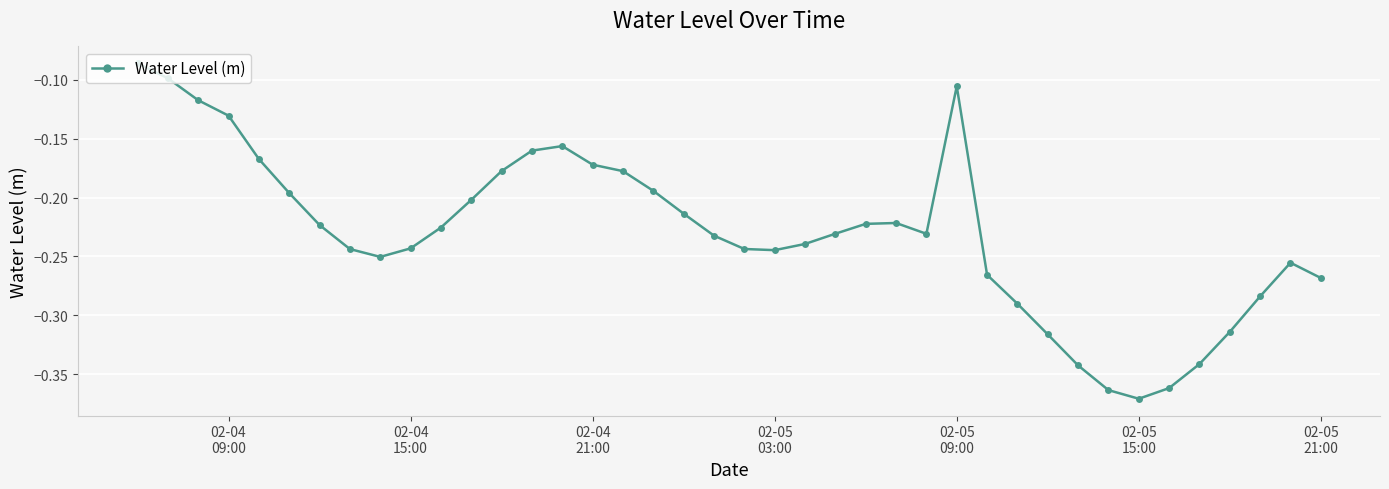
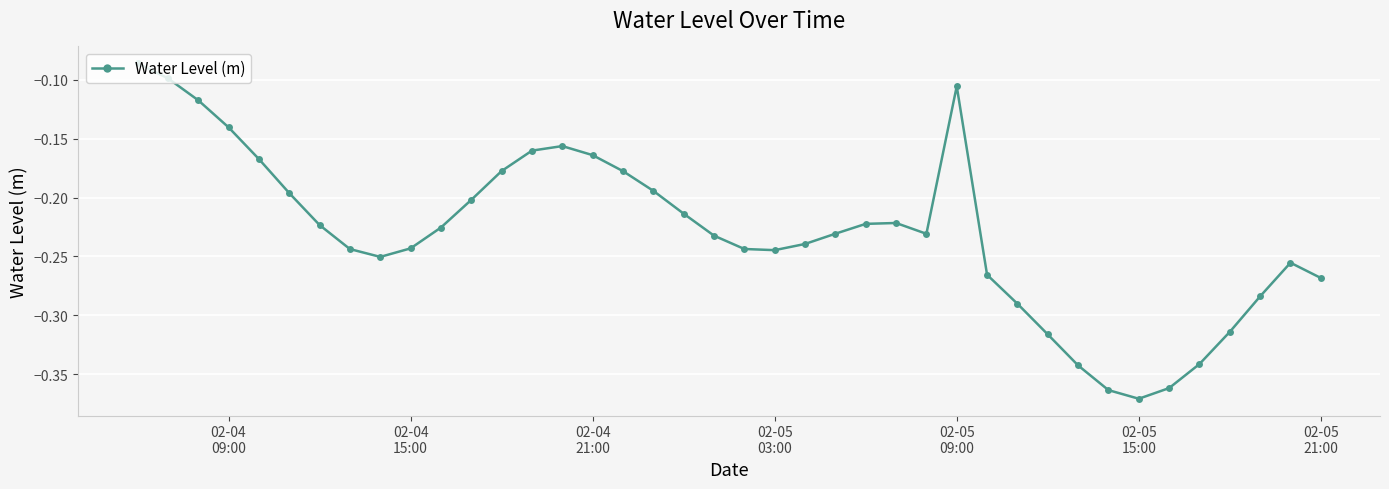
02-04 09:00: -0.130 -> -0.140
02-04 21:00: -0.172 -> -0.164
